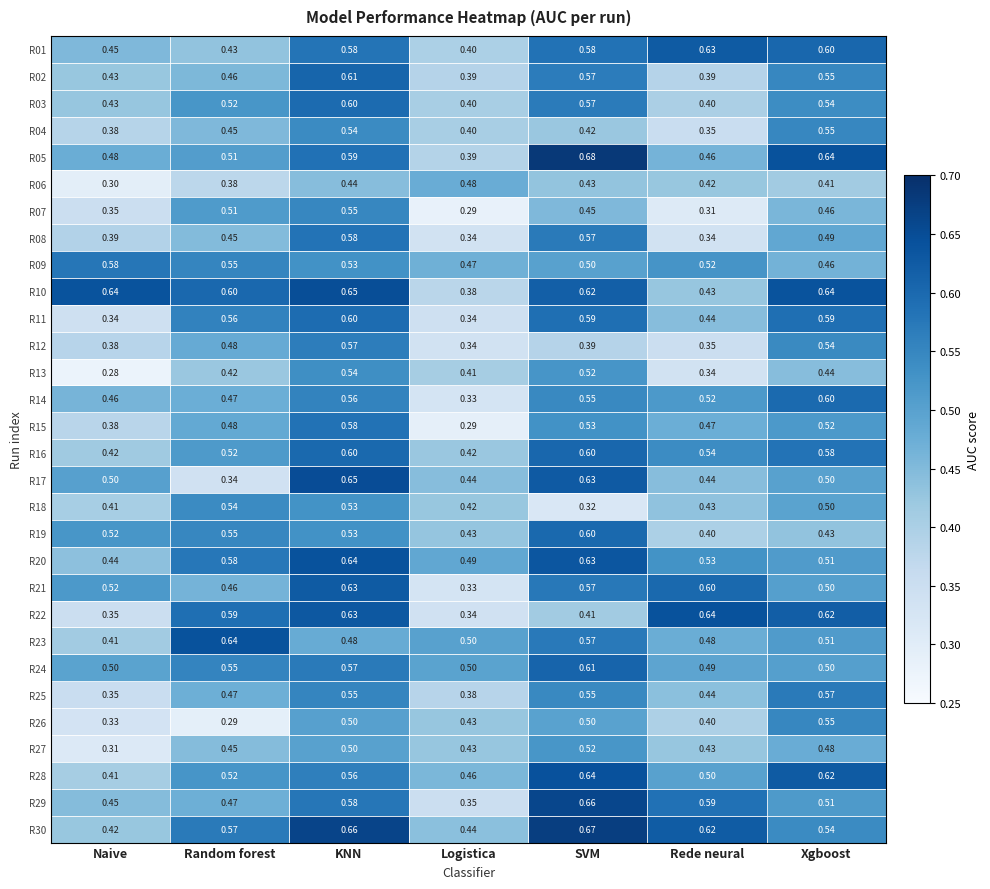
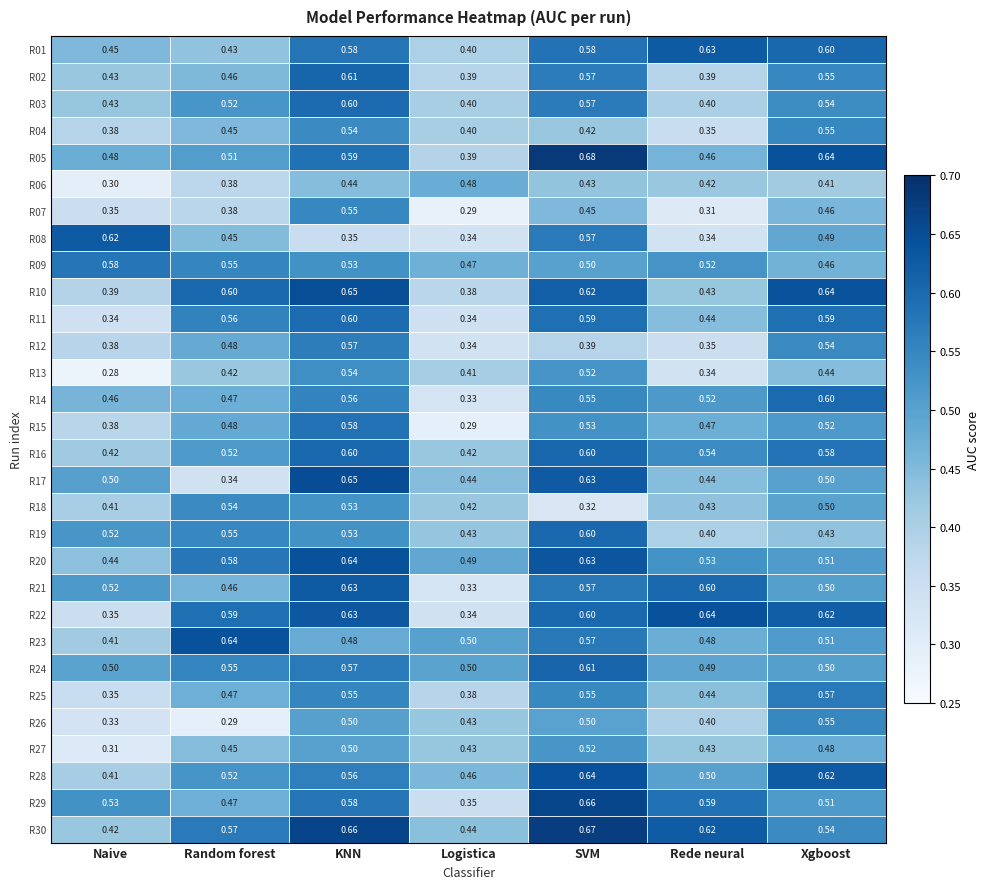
R07, Random forest: 0.51 -> 0.38
R08, Naive: 0.39 -> 0.62
R08, KNN: 0.58 -> 0.35
R10, Naive: 0.64 -> 0.39
R22, SVM: 0.41 -> 0.60
R29, Naive: 0.45 -> 0.53
